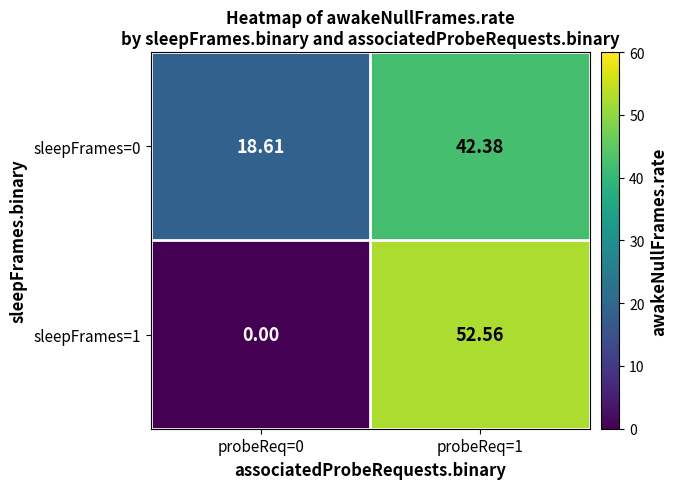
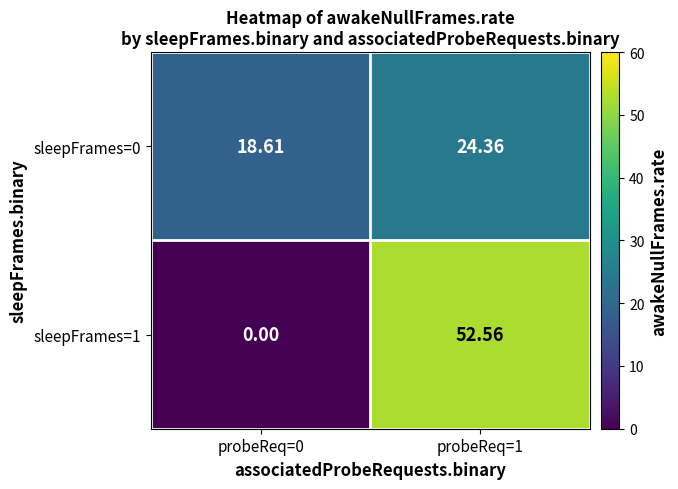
sleepFrames=0, probeReq=1: 42.38 -> 24.36
